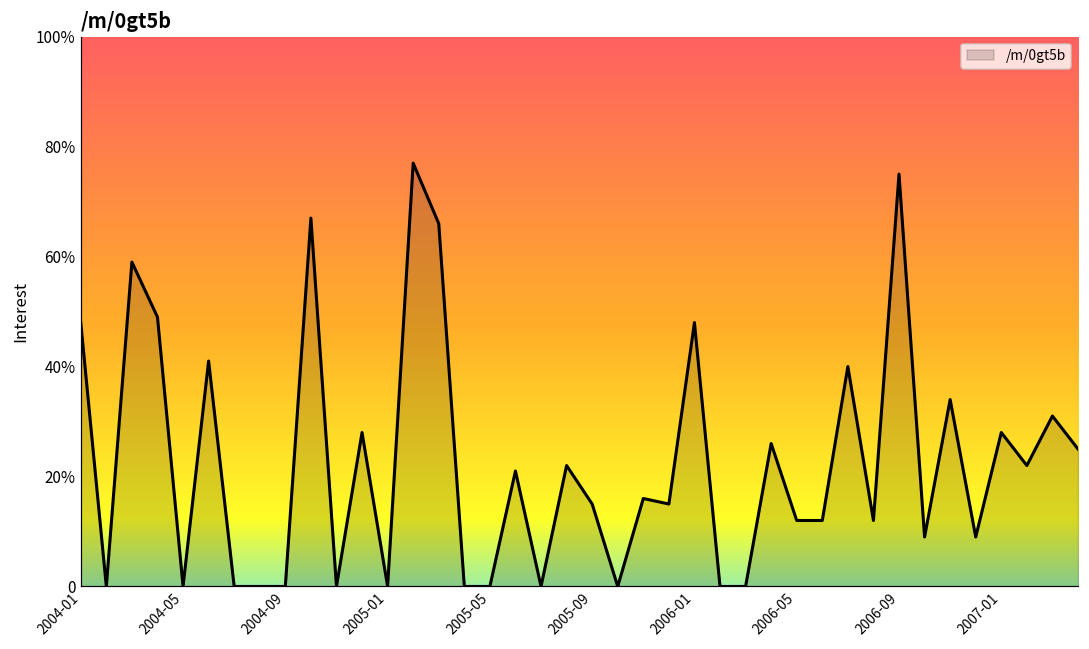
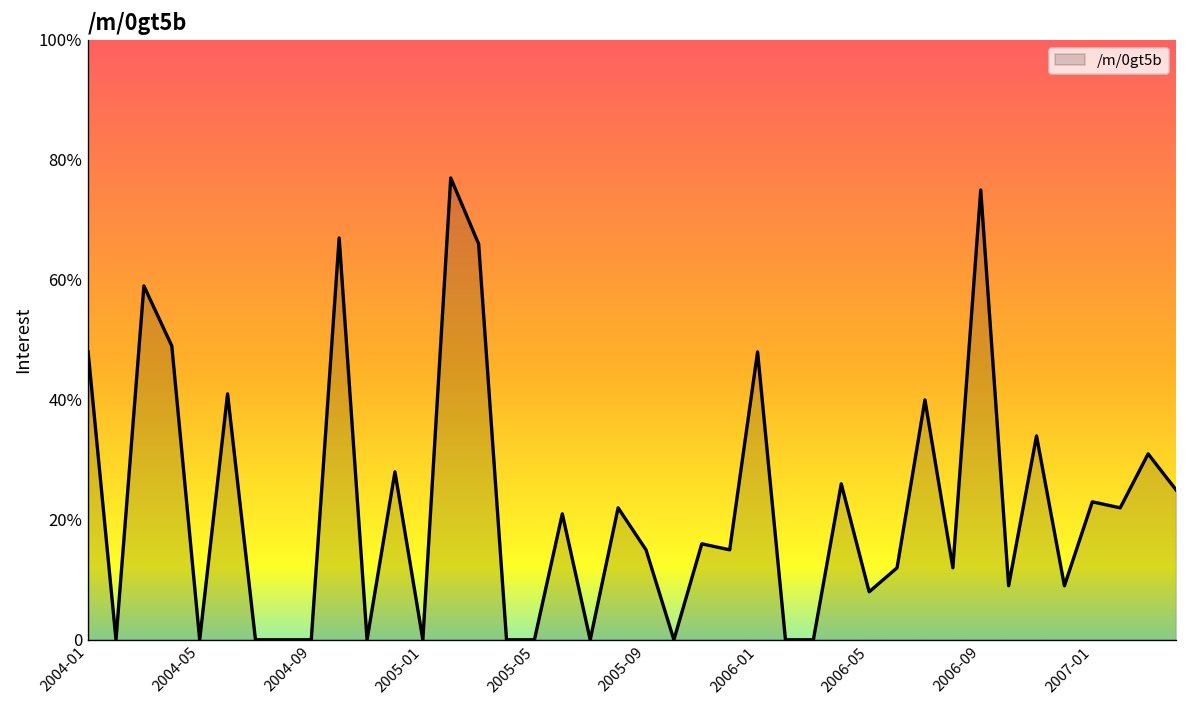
2006-05: 12% -> 8%
2007-01: 28% -> 23%
